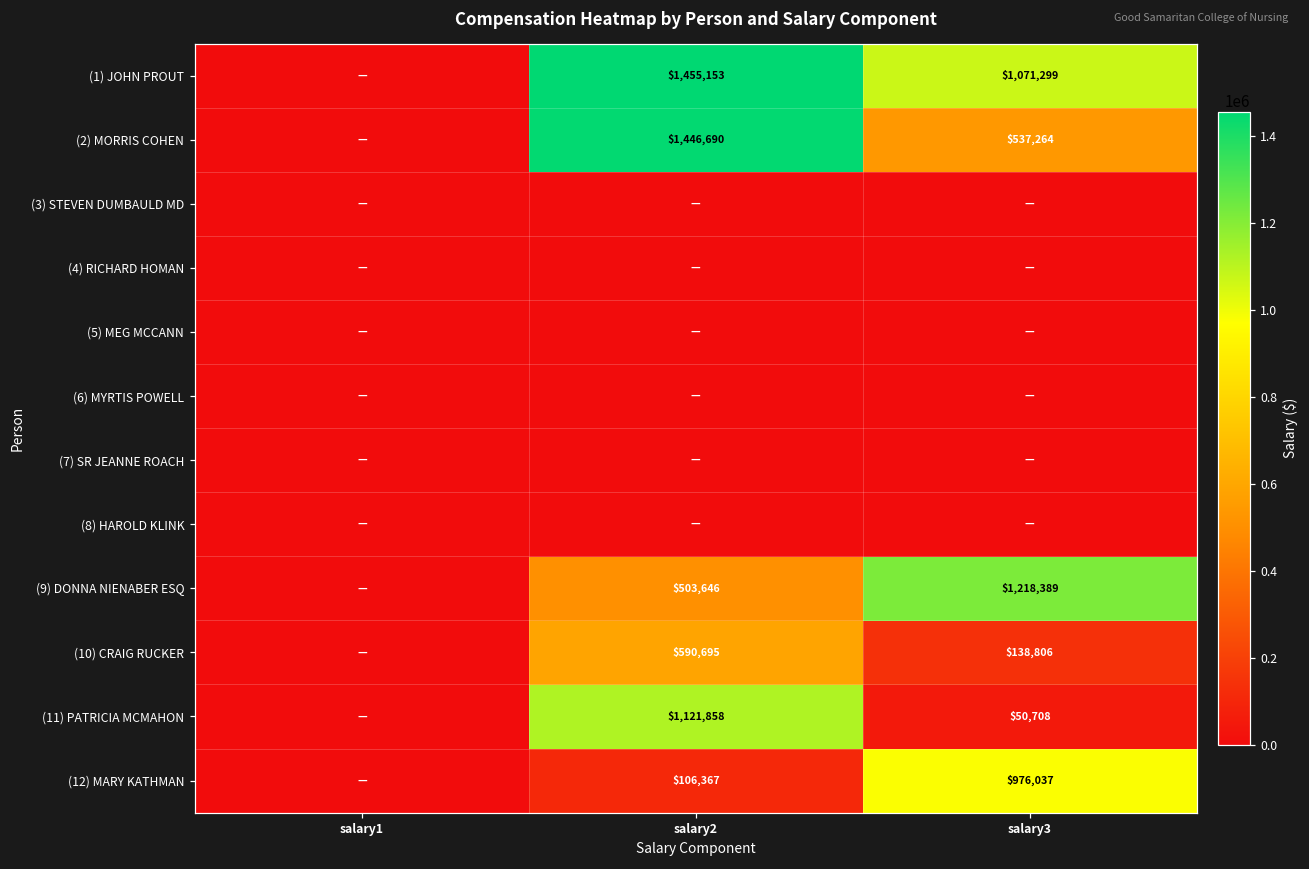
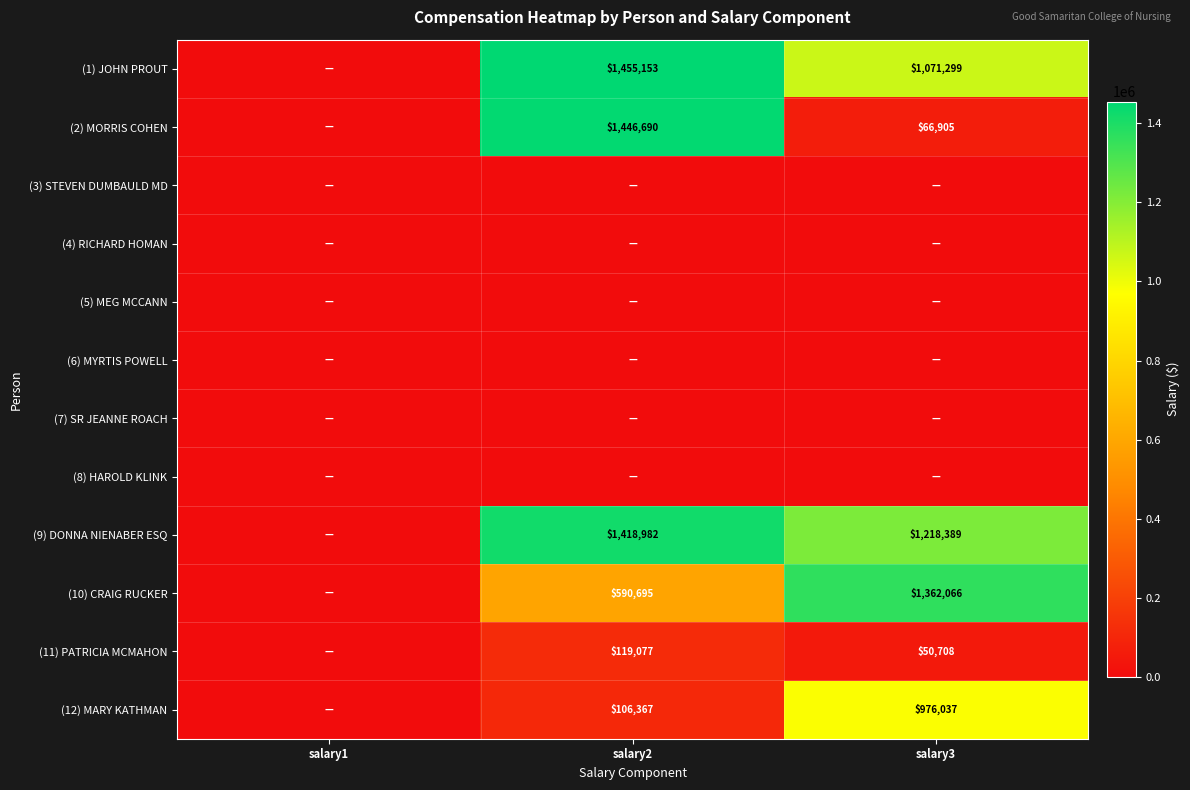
(2) MORRIS COHEN, salary3: $537,264 -> $66,905
(9) DONNA NIENABER ESQ, salary2: $503,646 -> $1,418,982
(10) CRAIG RUCKER, salary3: $138,806 -> $1,362,066
(11) PATRICIA MCMAHON, salary2: $1,121,858 -> $119,077
